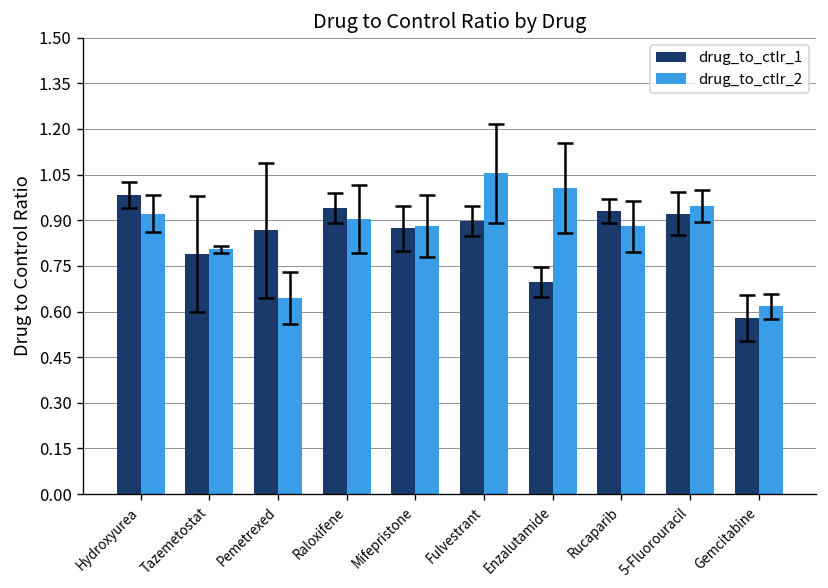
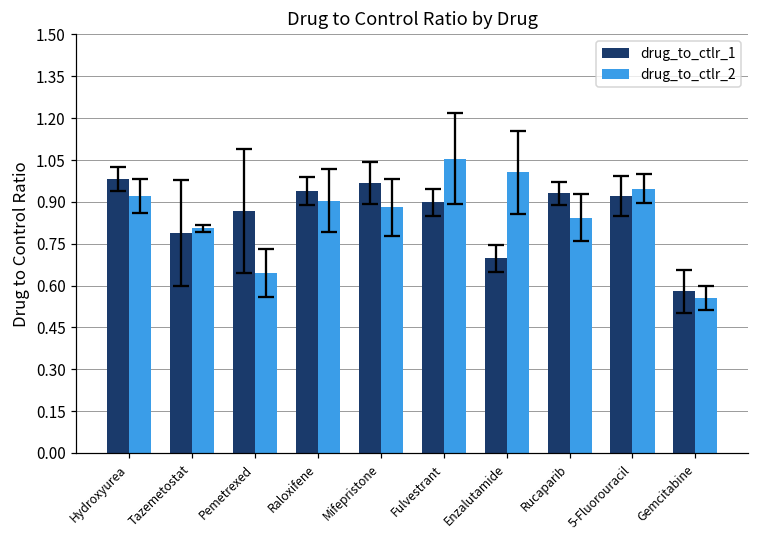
drug_to_ctlr_1, Mifepristone: 0.87 -> 0.97
drug_to_ctlr_2, Rucaparib: 0.88 -> 0.84
drug_to_ctlr_2, Gemcitabine: 0.62 -> 0.55
